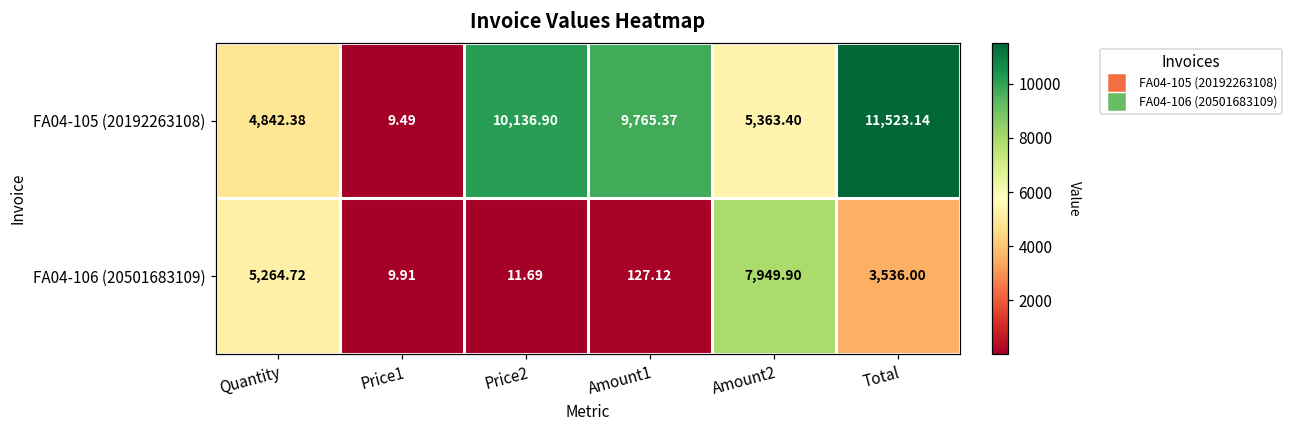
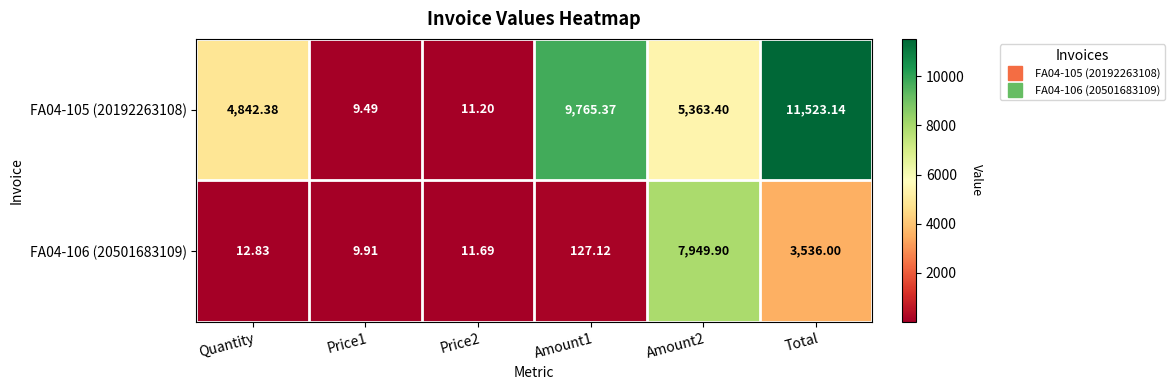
FA04-105 (20192263108), Price2: 10,136.90 -> 11.20
FA04-106 (20501683109), Quantity: 5,264.72 -> 12.83
